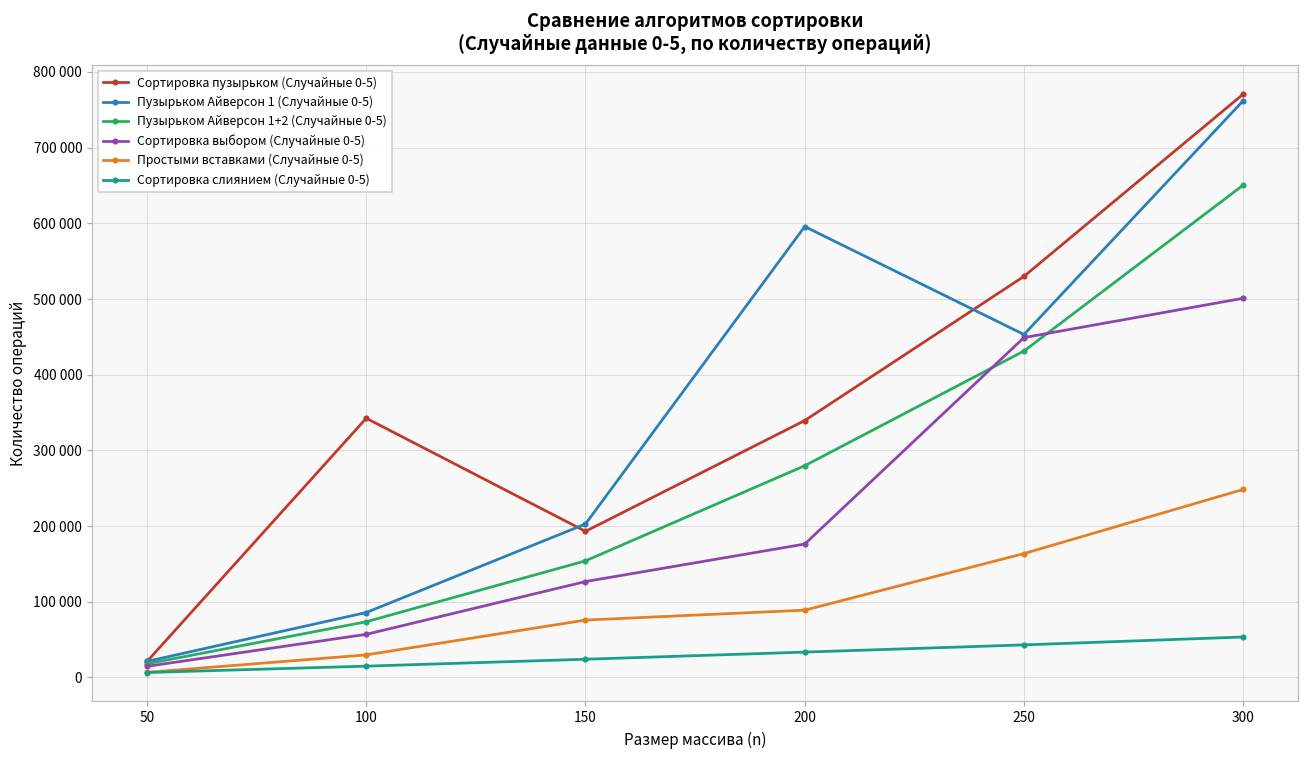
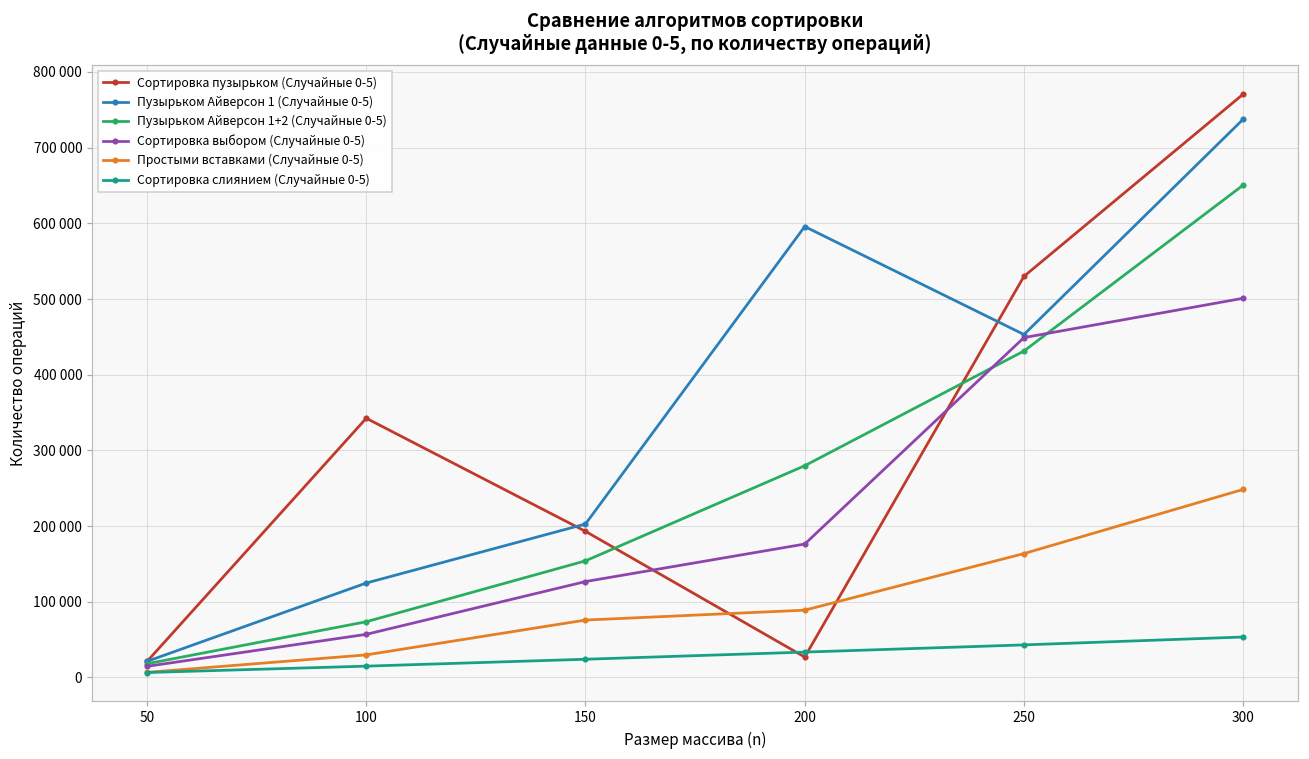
Пузырьком Айверсон 1 (Случайные 0-5), 100: 90000 -> 120000
Сортировка пузырьком (Случайные 0-5), 200: 340000 -> 30000
Пузырьком Айверсон 1 (Случайные 0-5), 300: 760000 -> 740000
